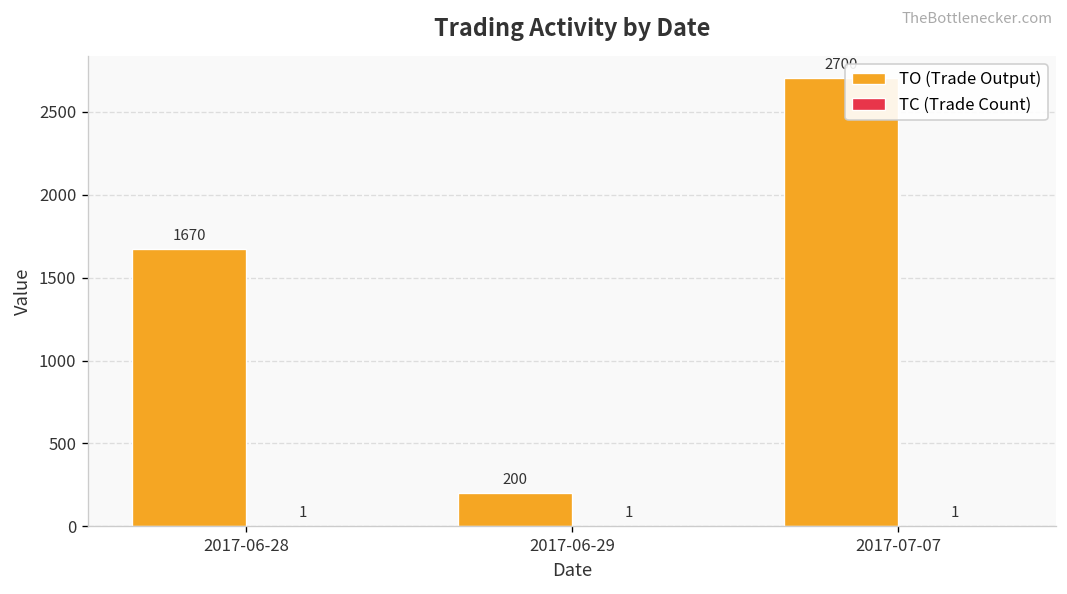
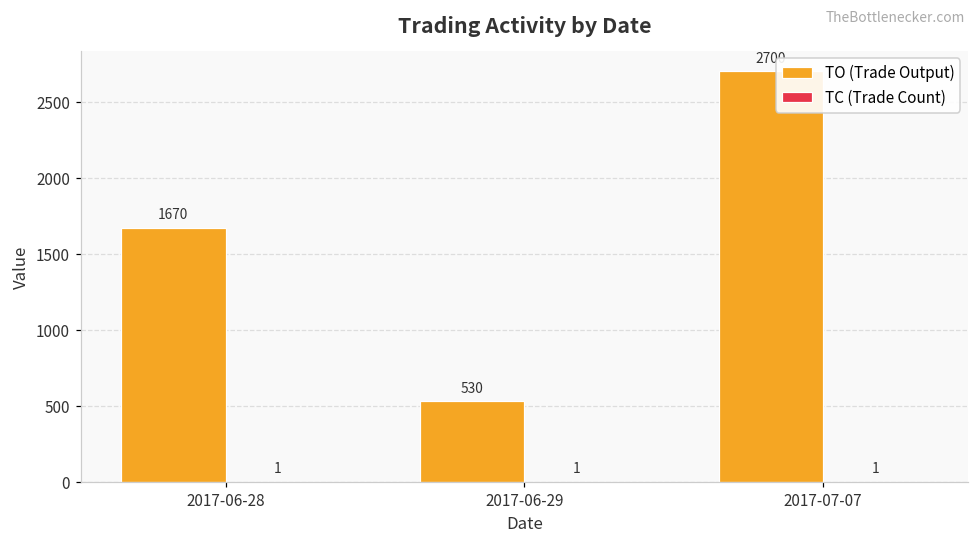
TO (Trade Output), 2017-06-29: 200 -> 530
